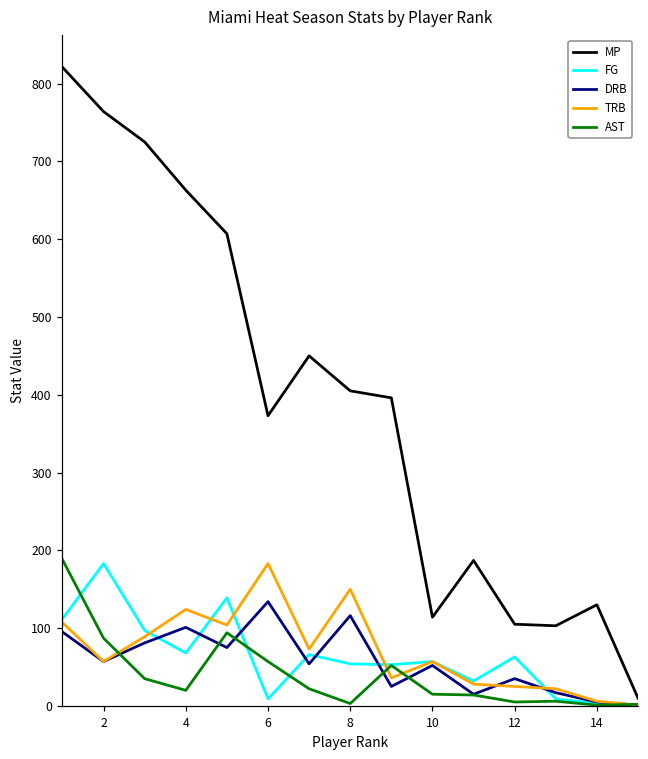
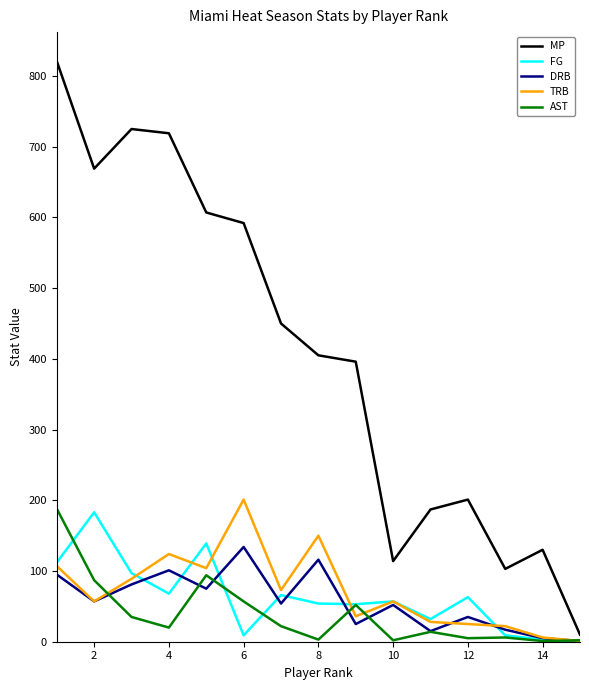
MP, 2: 760 -> 670
MP, 4: 660 -> 720
MP, 6: 370 -> 590
TRB, 6: 180 -> 200
AST, 10: 20 -> 0
MP, 12: 110 -> 200
